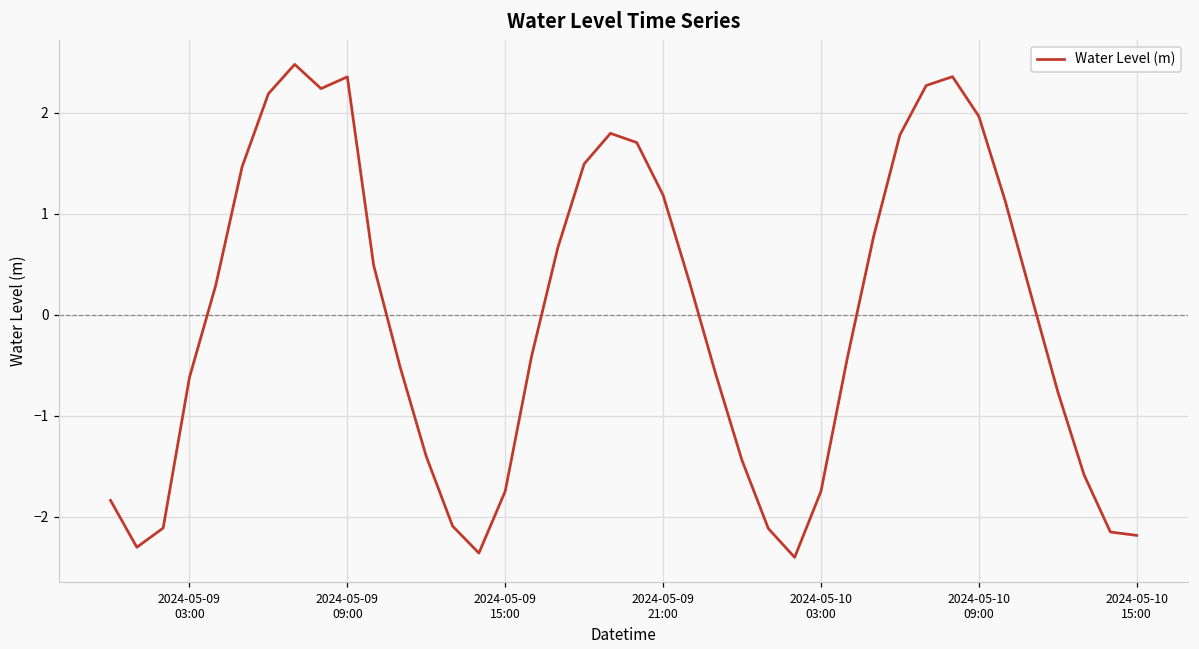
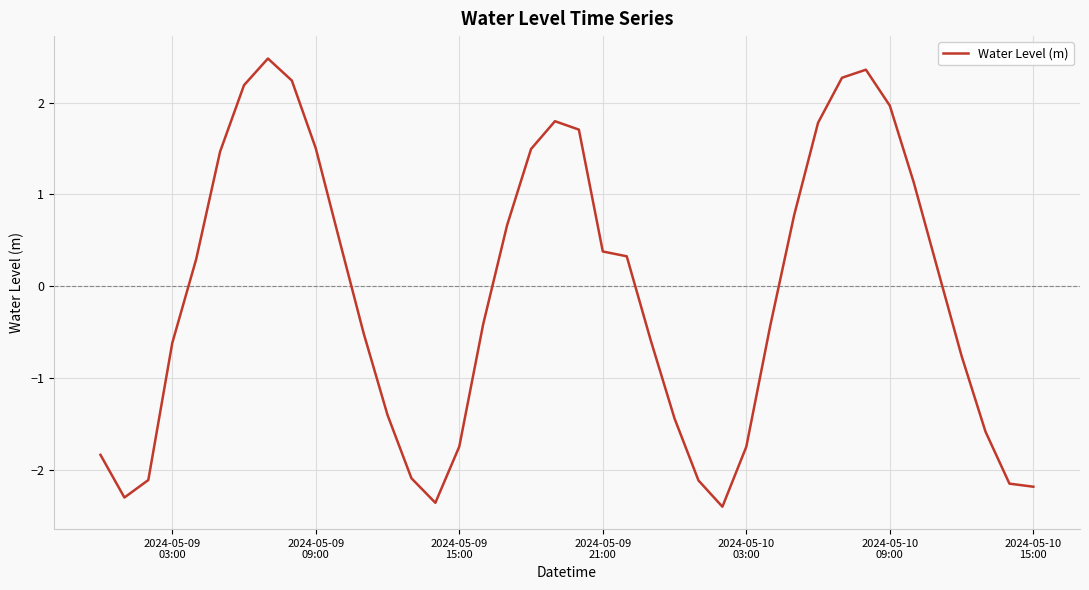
2024-05-09 09:00: 2.4 -> 1.5
2024-05-09 21:00: 1.2 -> 0.4
